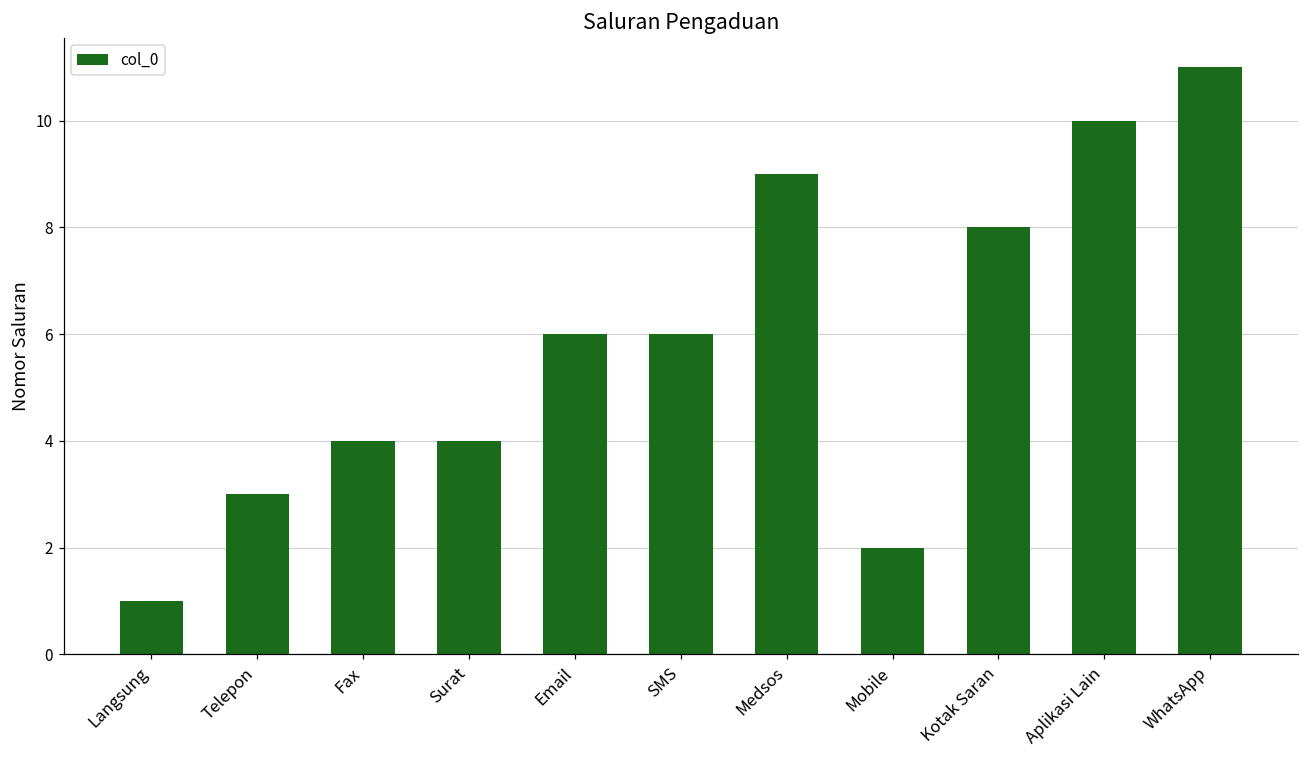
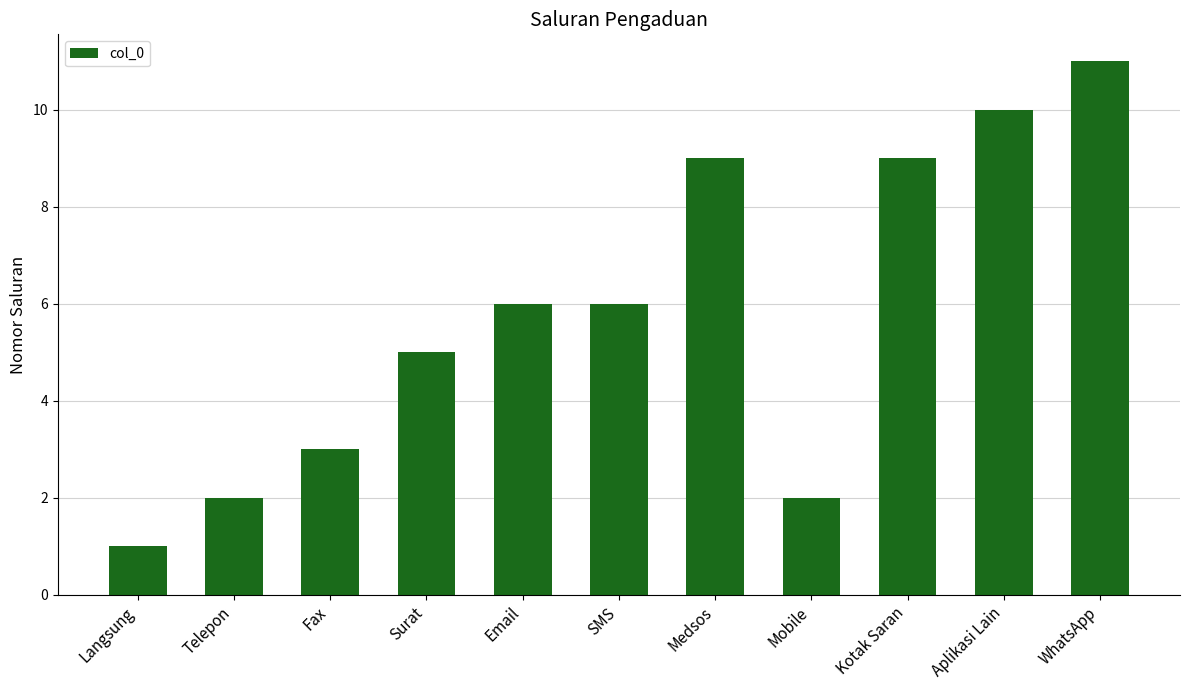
Telepon: 3 -> 2
Fax: 4 -> 3
Surat: 4 -> 5
Kotak Saran: 8 -> 9
